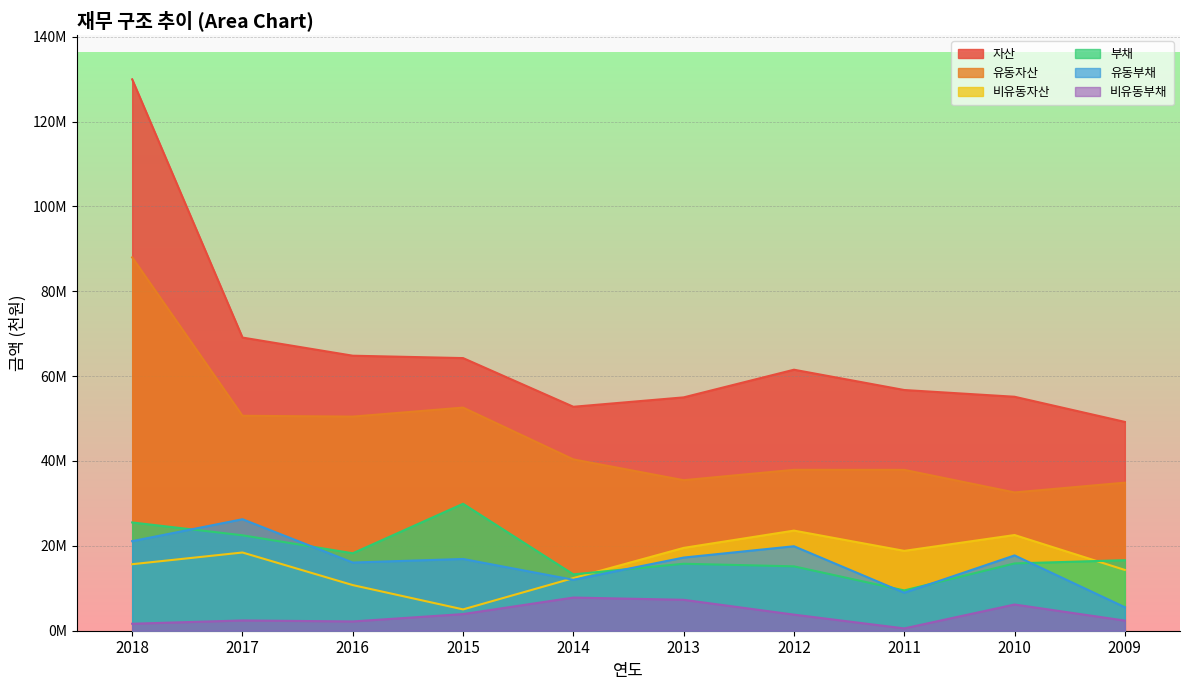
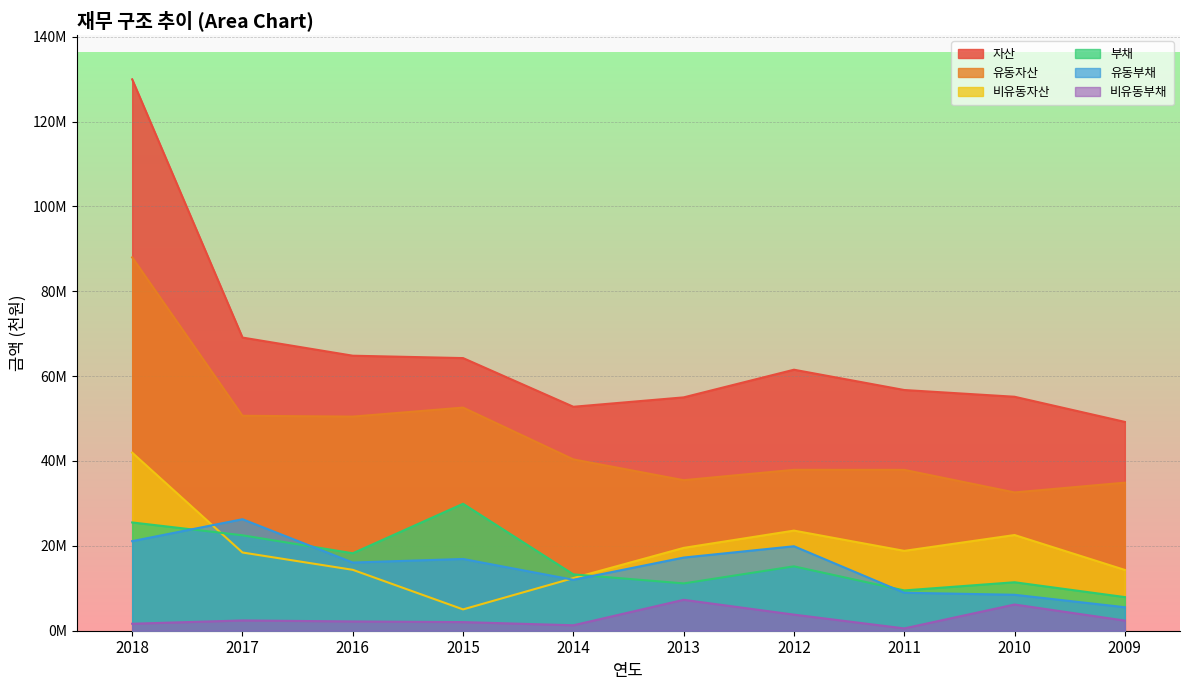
비유동자산, 2018: 16000000 -> 42000000
비유동자산, 2016: 11000000 -> 14000000
비유동부채, 2015: 4000000 -> 2000000
비유동부채, 2014: 8000000 -> 1000000
부채, 2013: 16000000 -> 11000000
부채, 2010: 16000000 -> 11000000
유동부채, 2010: 18000000 -> 8000000
부채, 2009: 17000000 -> 8000000
